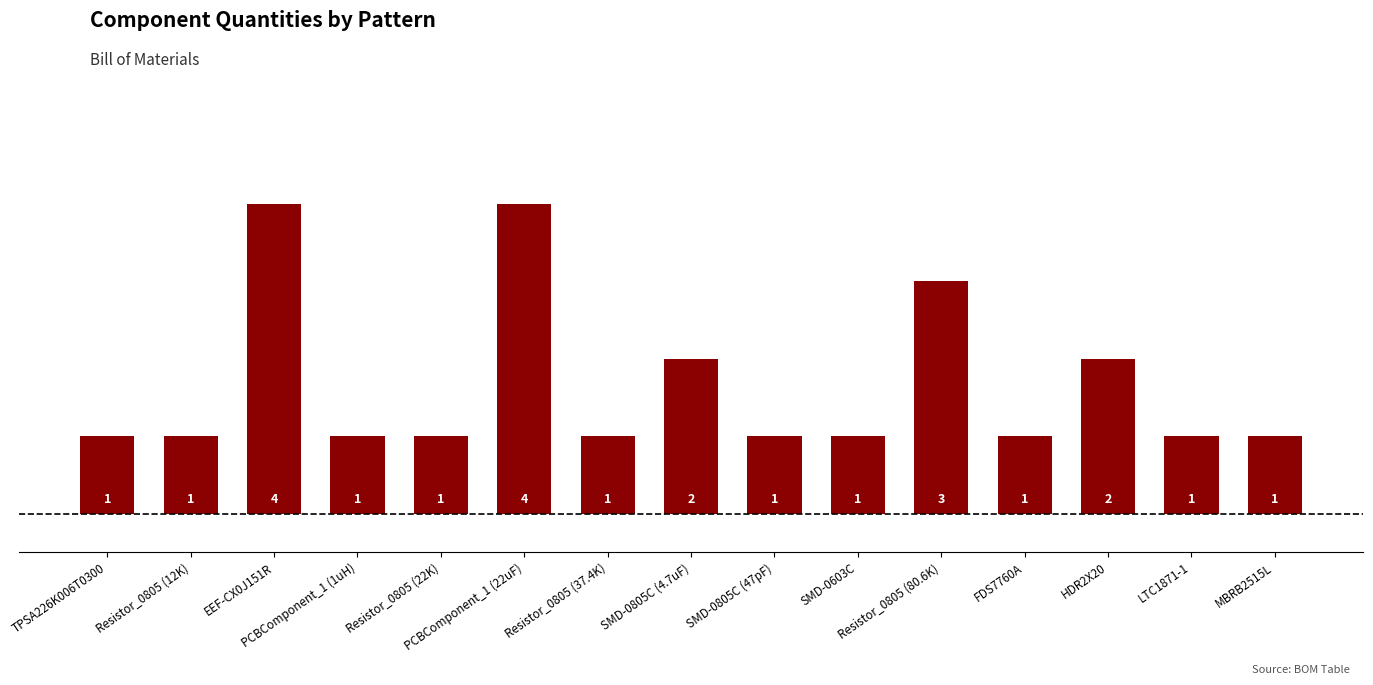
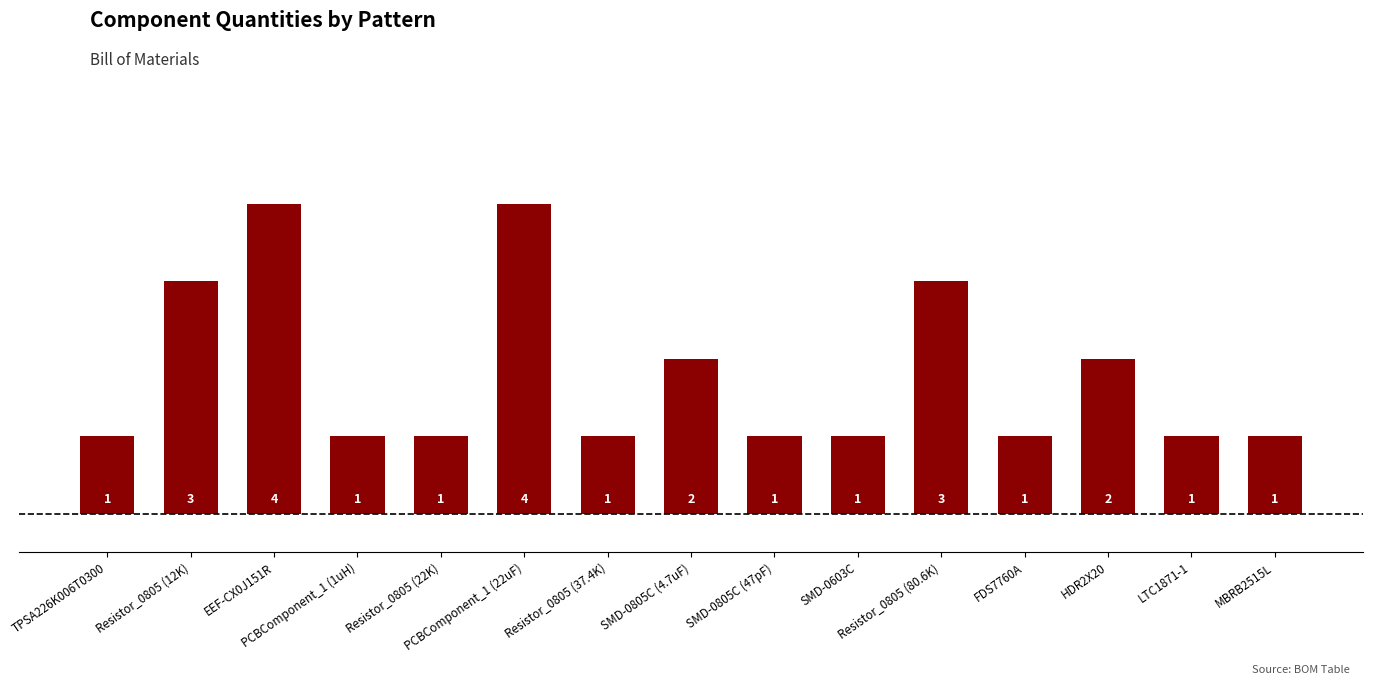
Resistor_0805 (12K): 1 -> 3
